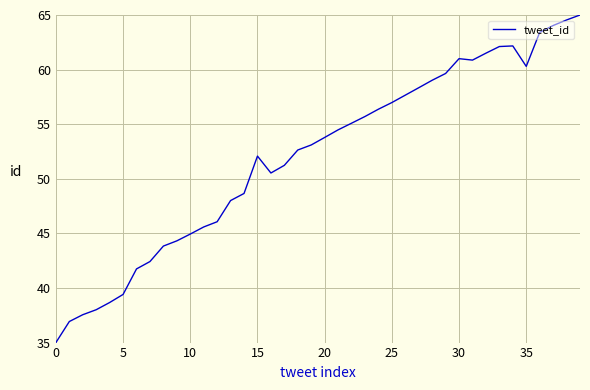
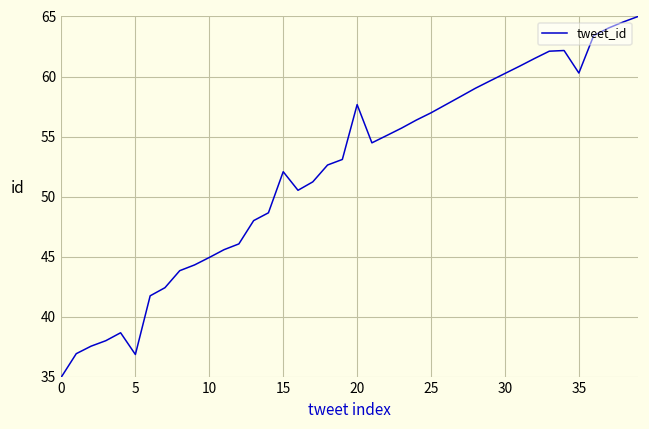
5: 39.4 -> 36.9
20: 53.8 -> 57.7
30: 61.0 -> 60.3
